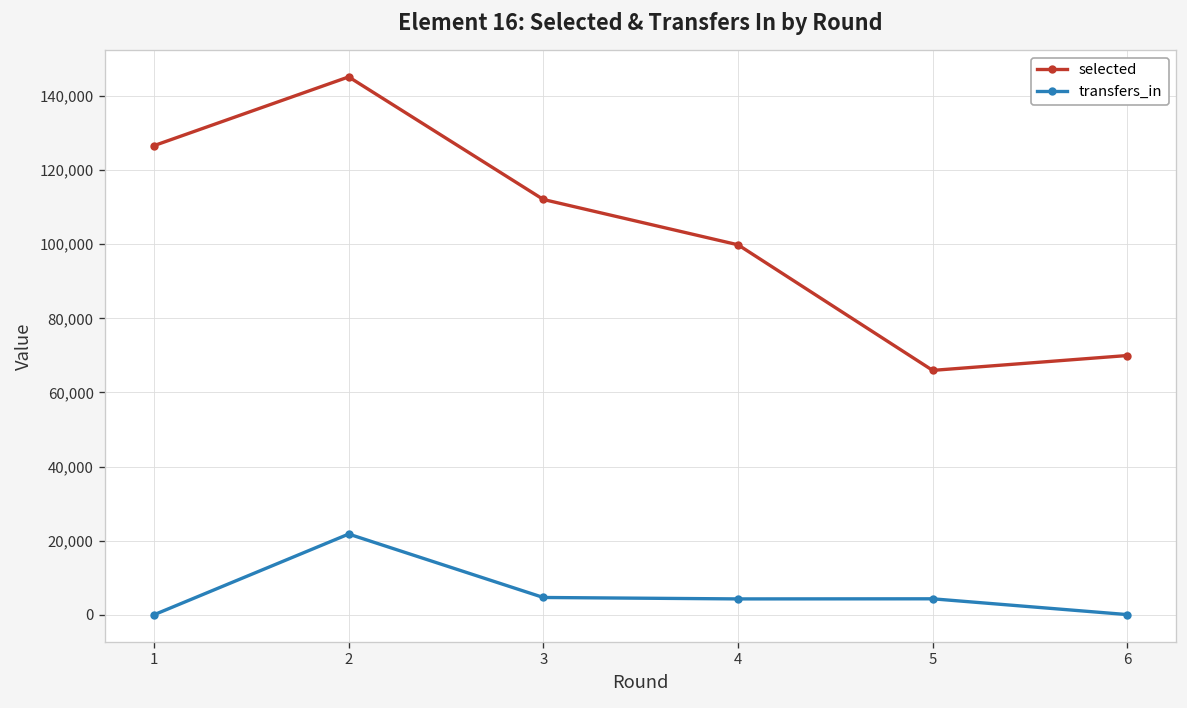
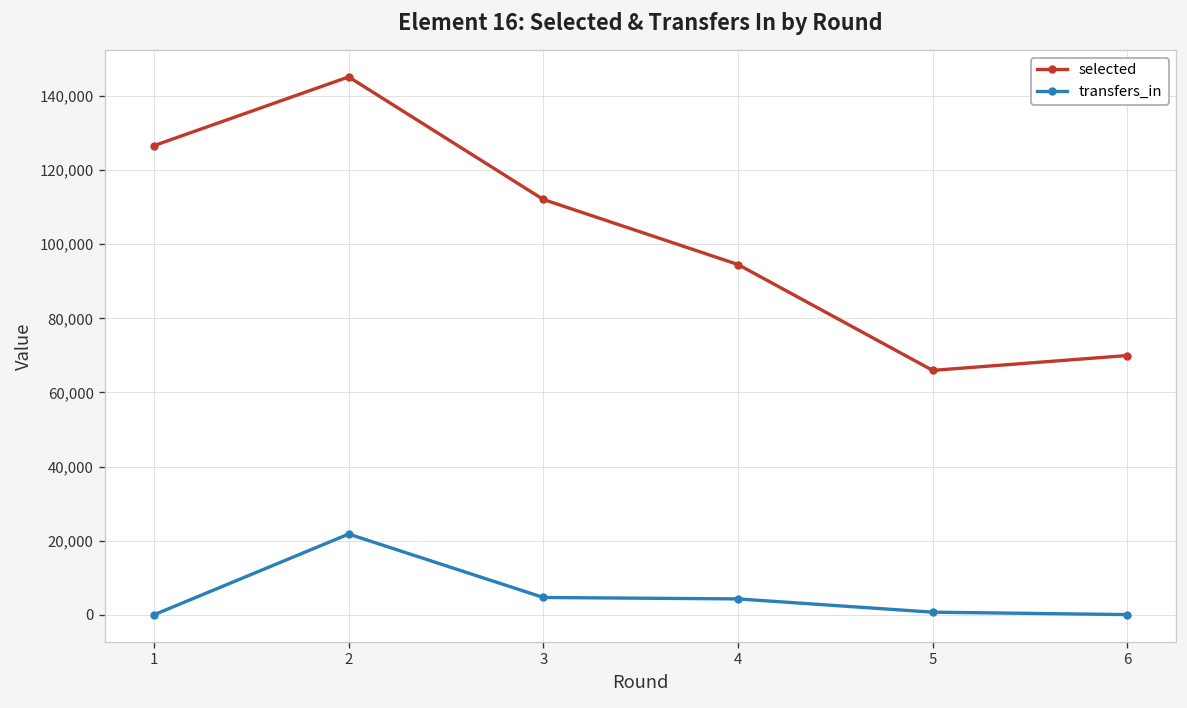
selected, 4: 100,000 -> 95,000
transfers_in, 5: 4,000 -> 1,000
